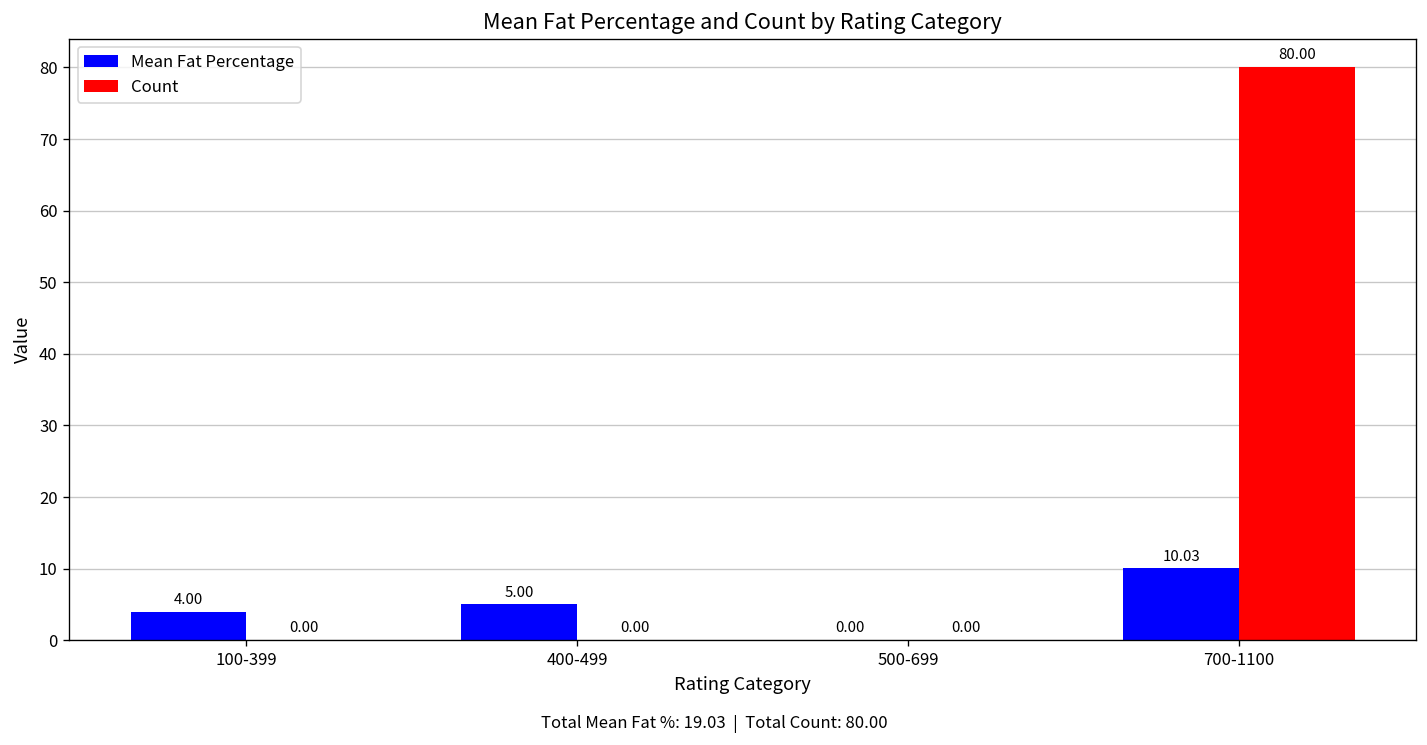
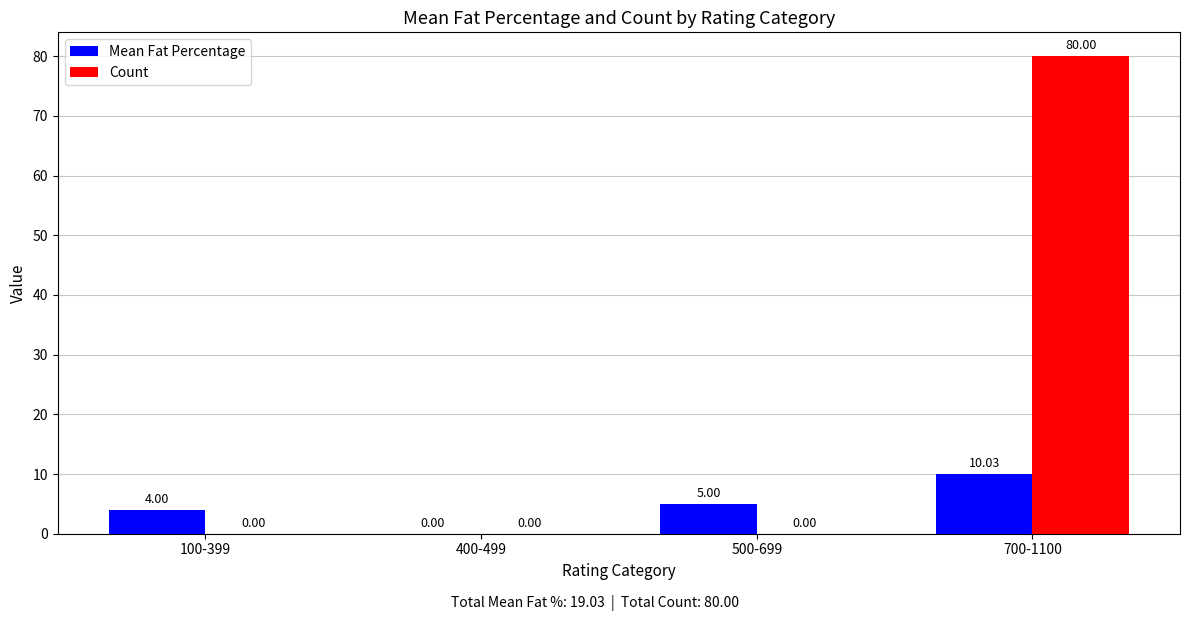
Mean Fat Percentage, 400-499: 5.00 -> 0.00
Mean Fat Percentage, 500-699: 0.00 -> 5.00
